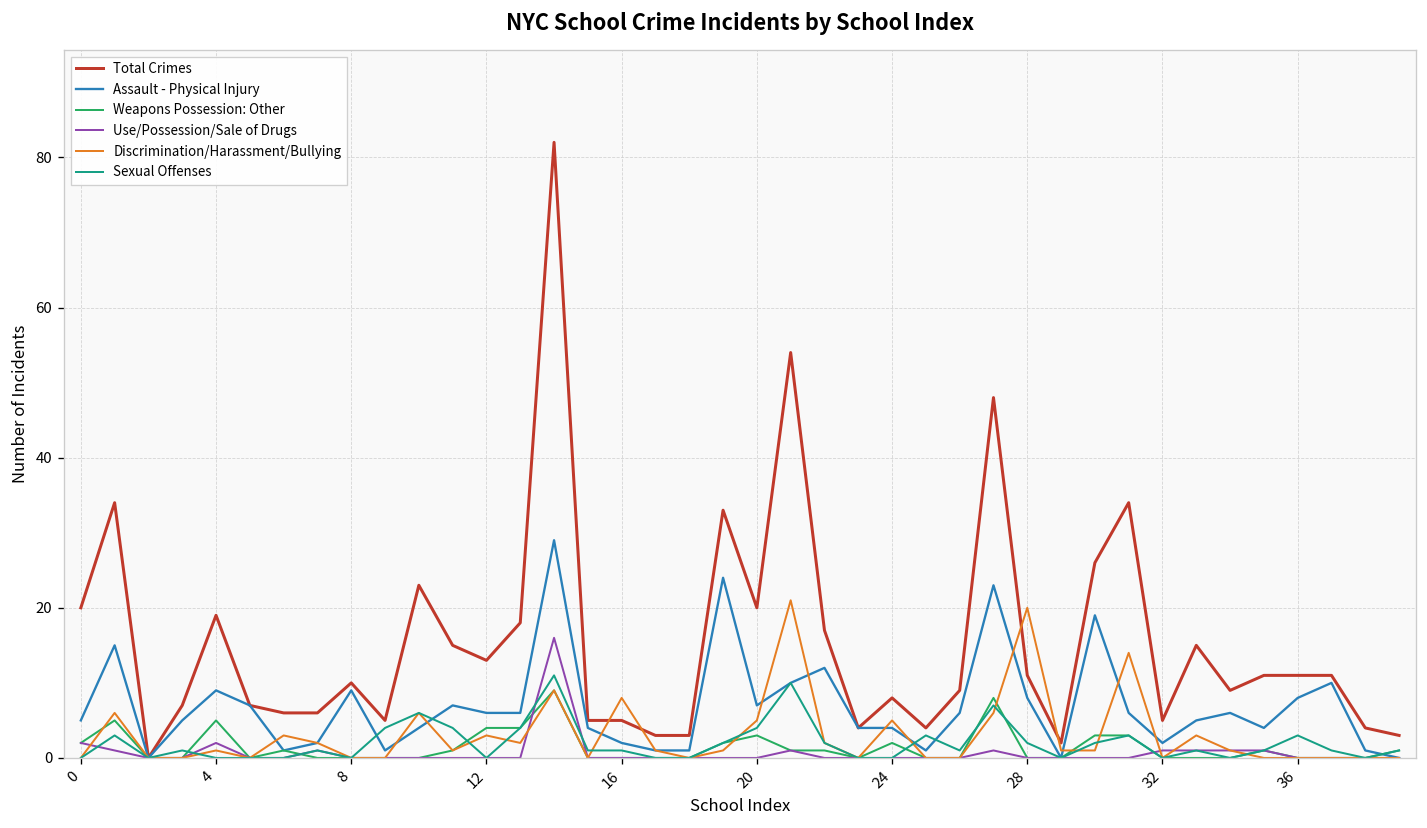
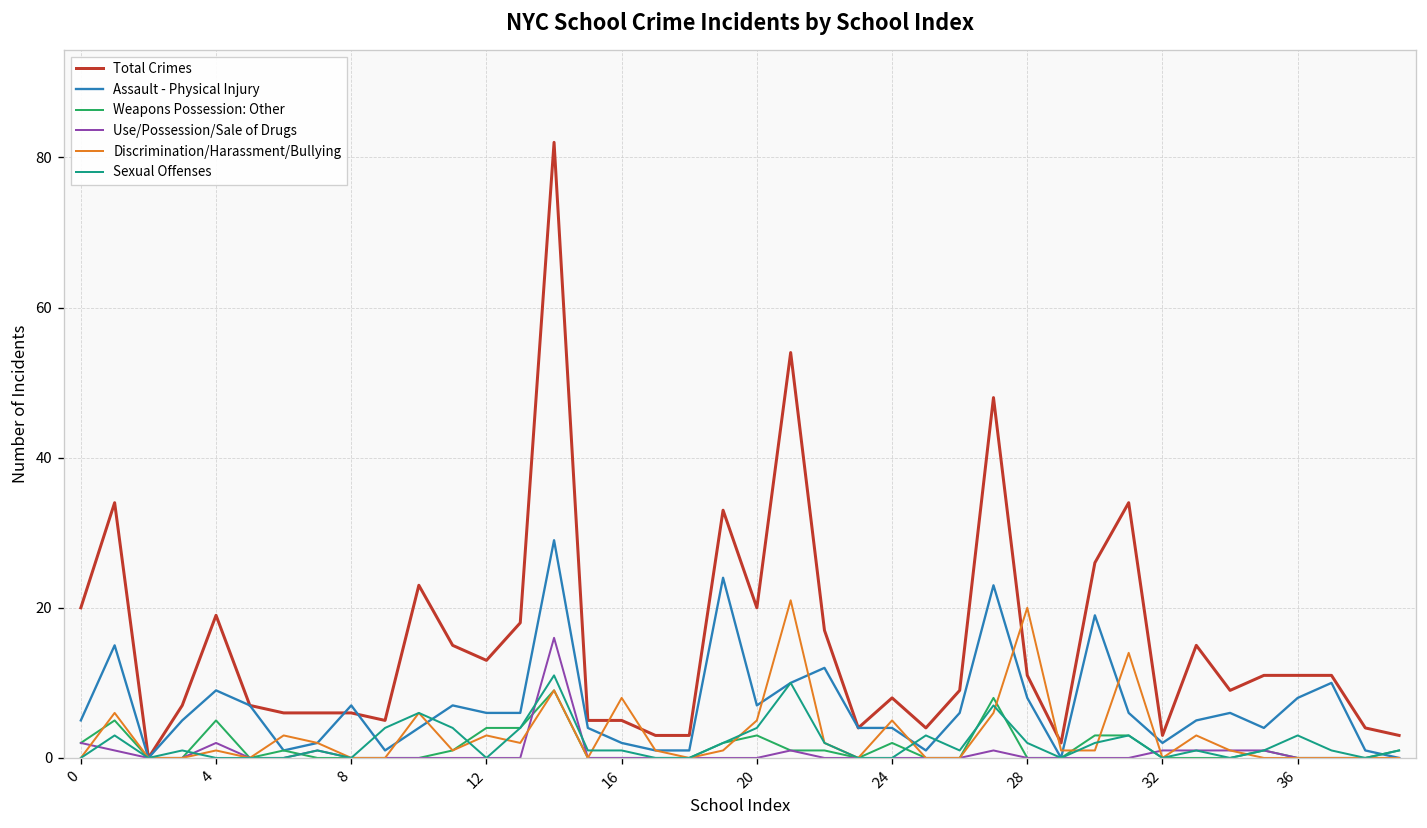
Total Crimes, 8: 10 -> 6
Assault - Physical Injury, 8: 9 -> 7
Total Crimes, 32: 5 -> 3
